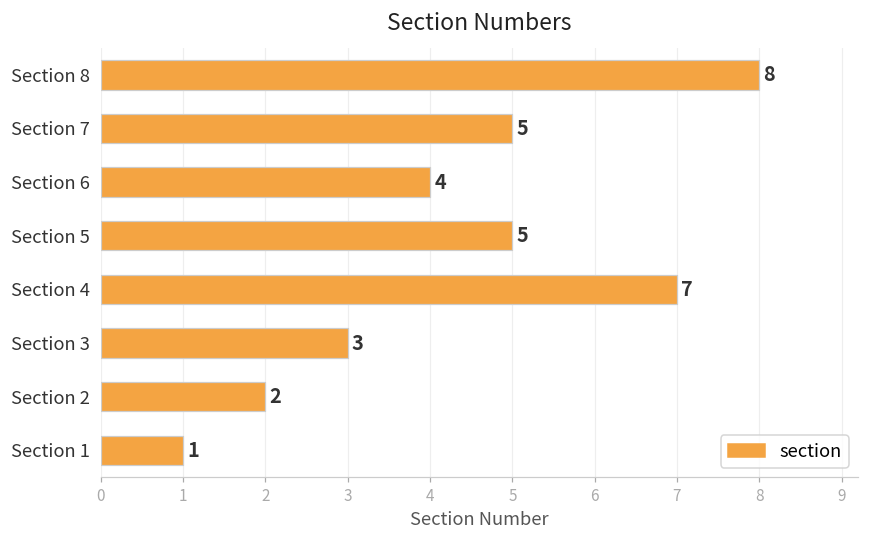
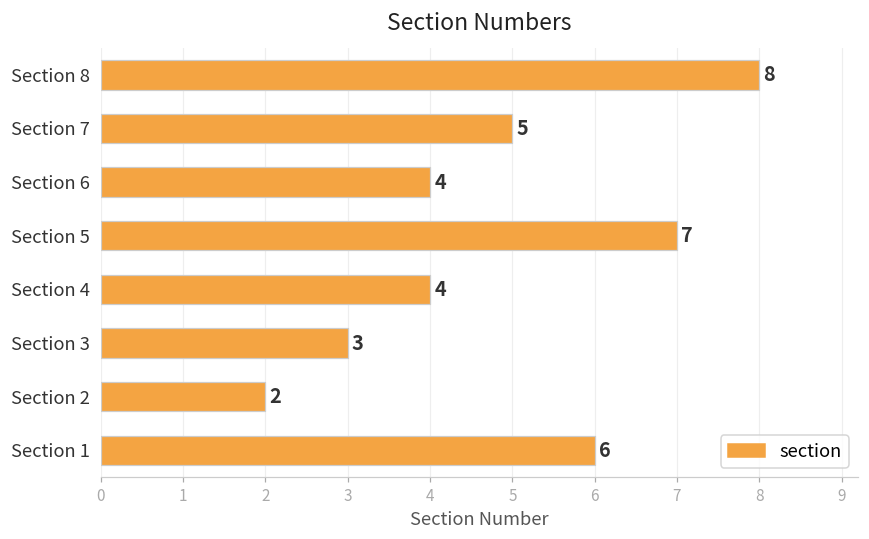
Section 5: 5 -> 7
Section 4: 7 -> 4
Section 1: 1 -> 6
